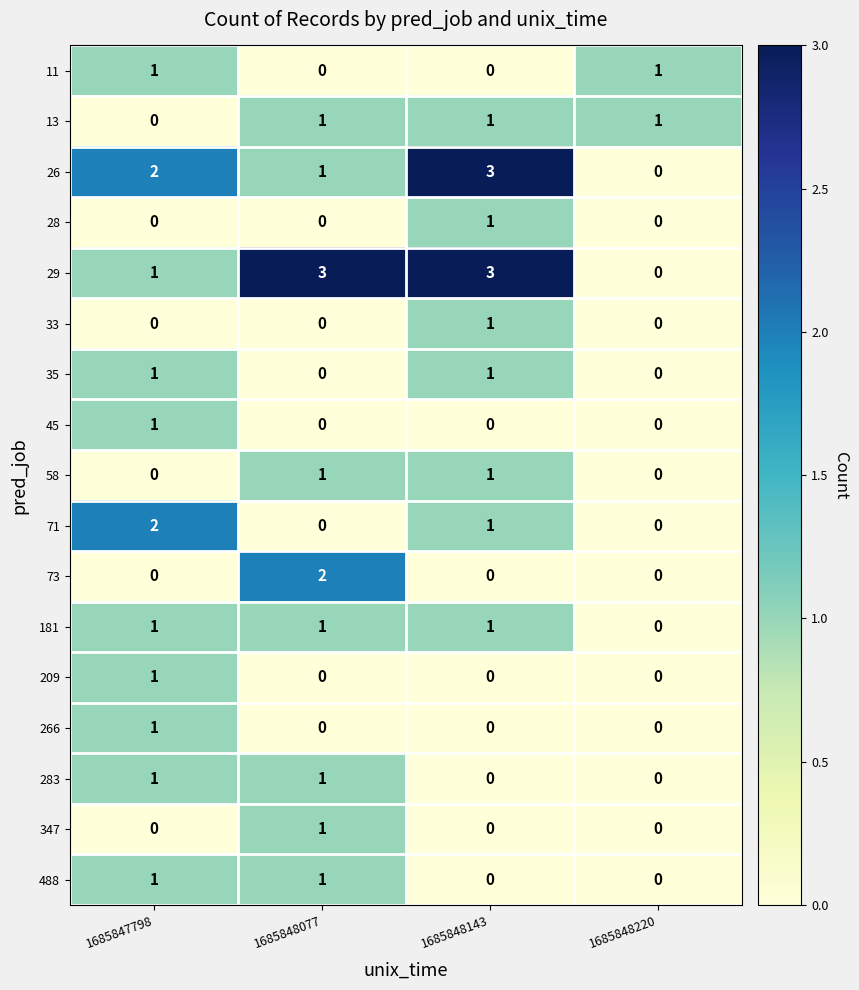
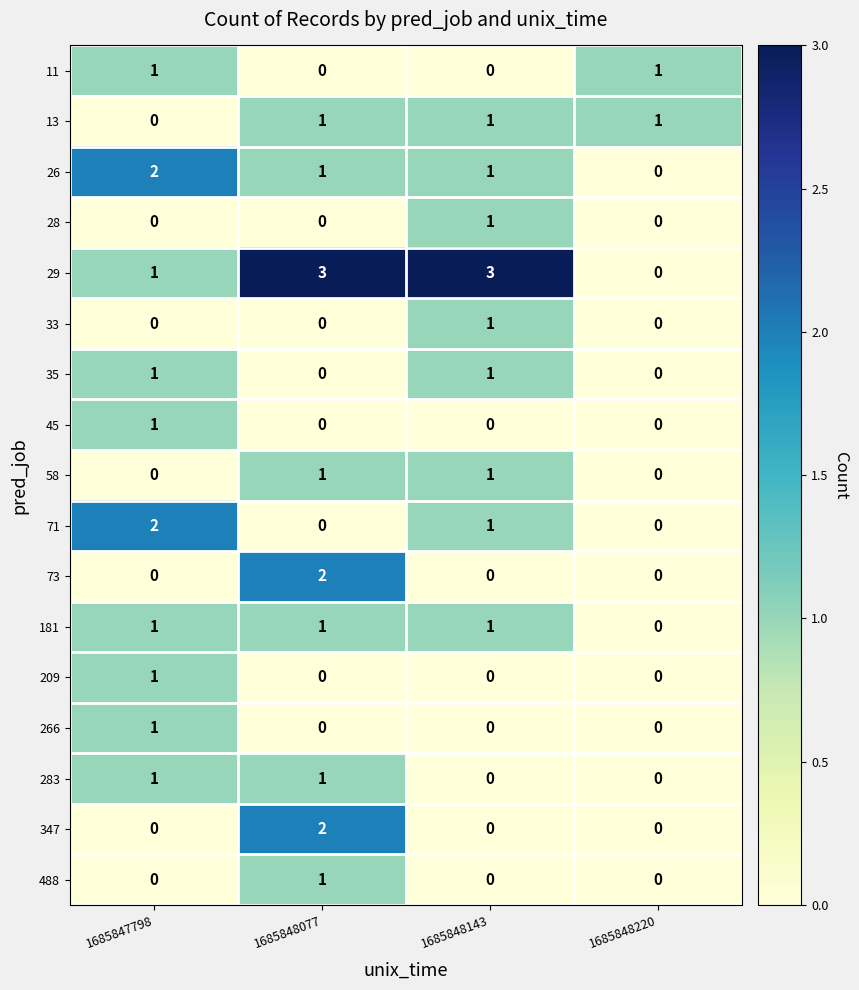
26, 1685848143: 3 -> 1
347, 1685848077: 1 -> 2
488, 1685847798: 1 -> 0
